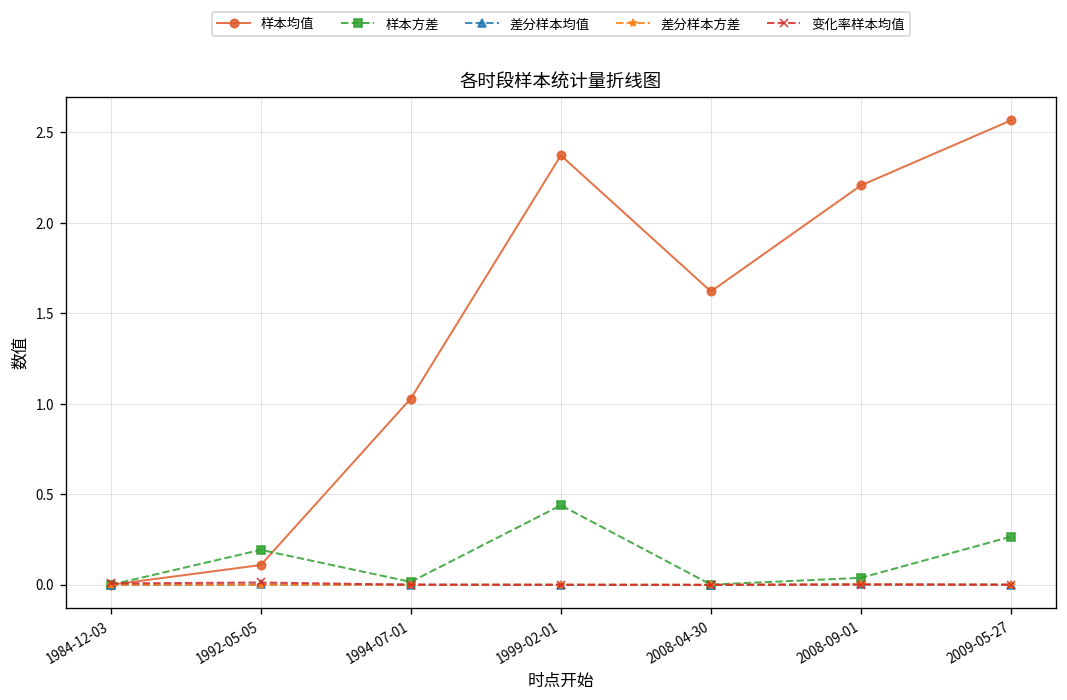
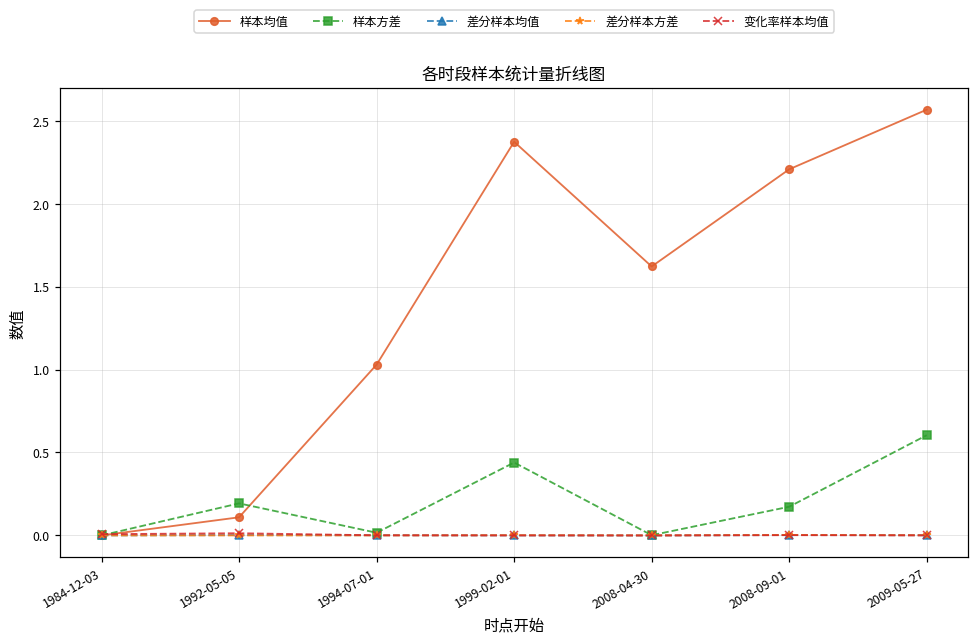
样本方差, 2008-09-01: 0.04 -> 0.17
样本方差, 2009-05-27: 0.27 -> 0.60
